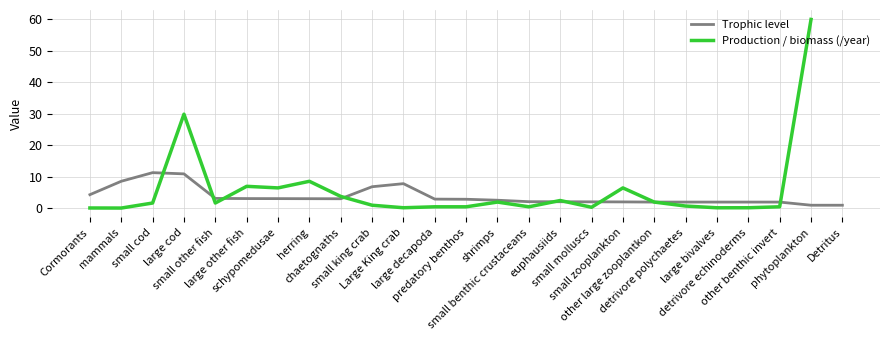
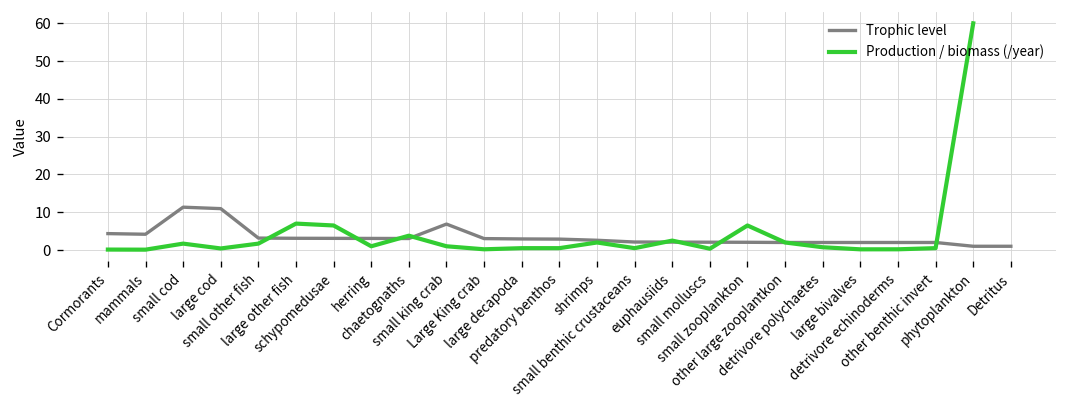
Trophic level, mammals: 9 -> 4
Production / biomass (/year), large cod: 30 -> 0
Production / biomass (/year), herring: 9 -> 1
Trophic level, Large King crab: 8 -> 3
